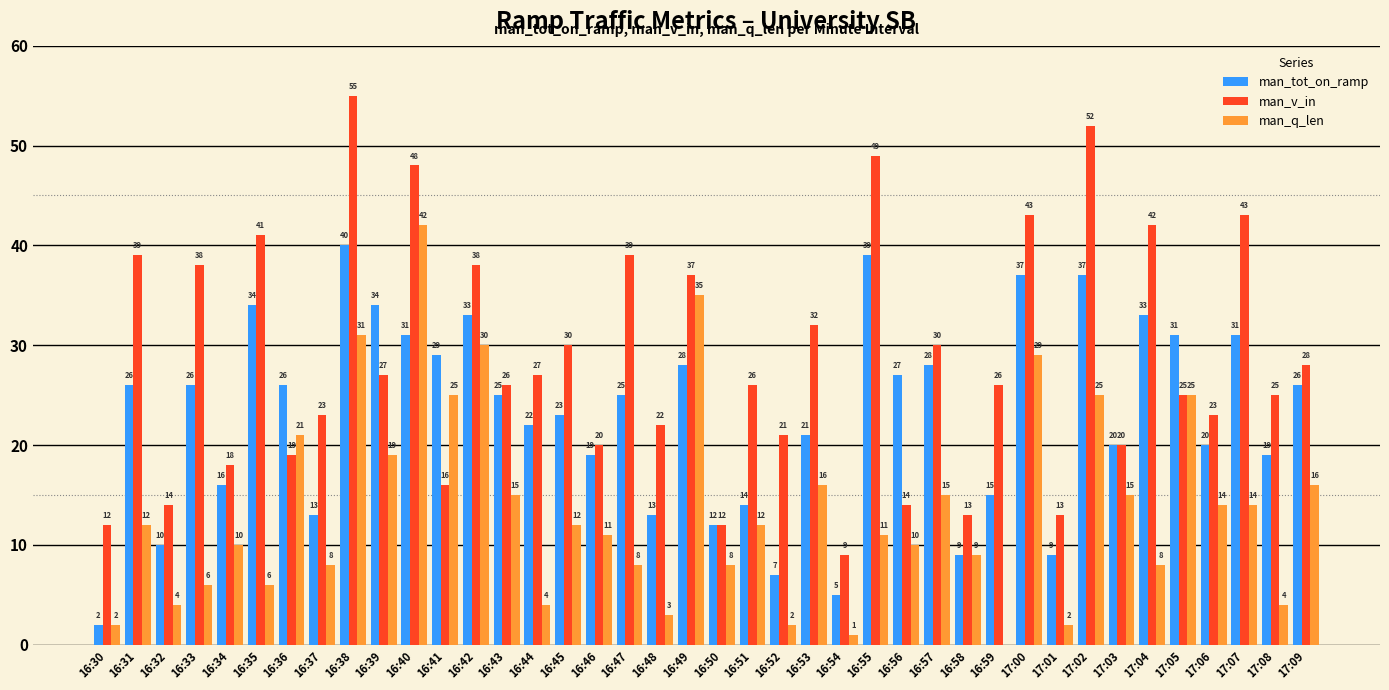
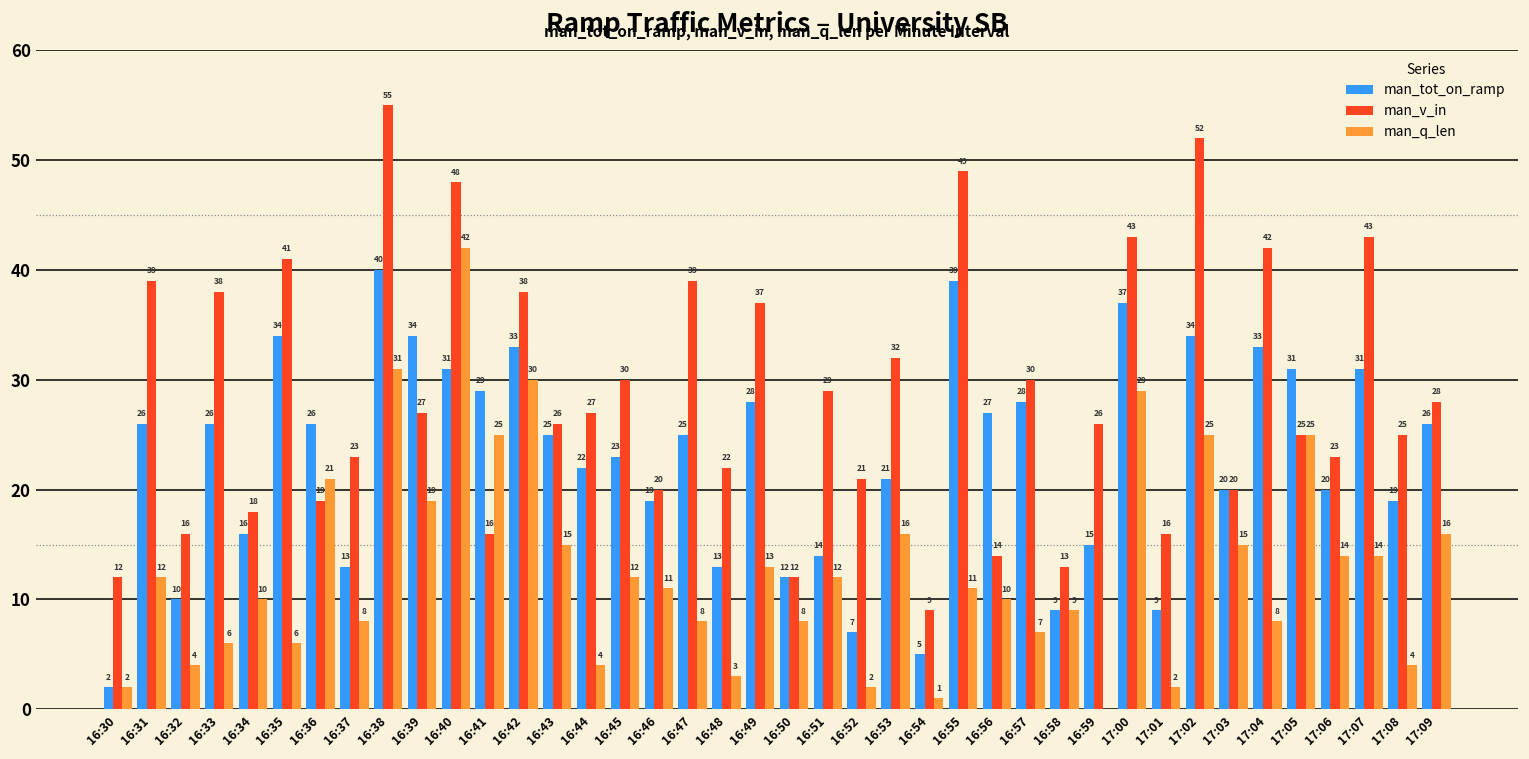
man_v_in, 16:32: 14 -> 16
man_q_len, 16:49: 35 -> 13
man_v_in, 16:51: 26 -> 29
man_q_len, 16:57: 15 -> 7
man_v_in, 17:01: 13 -> 16
man_tot_on_ramp, 17:02: 37 -> 34
